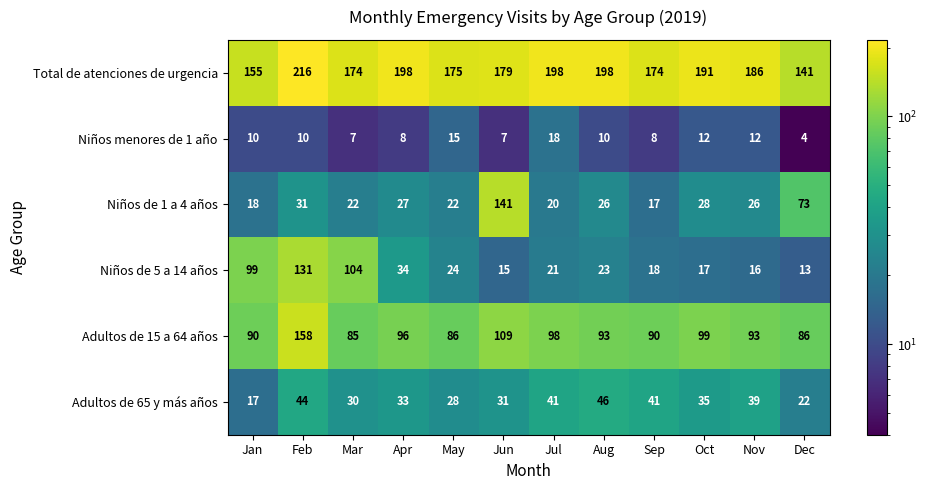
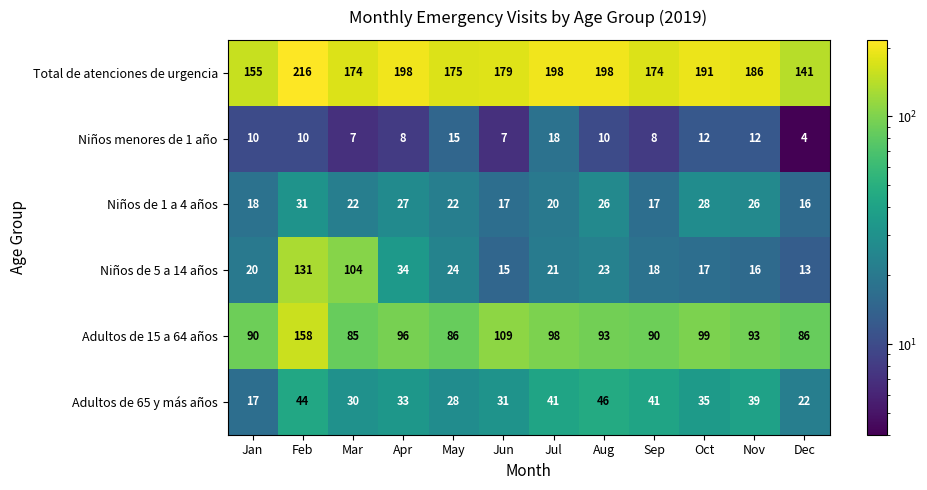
Niños de 1 a 4 años, Jun: 141 -> 17
Niños de 1 a 4 años, Dec: 73 -> 16
Niños de 5 a 14 años, Jan: 99 -> 20
